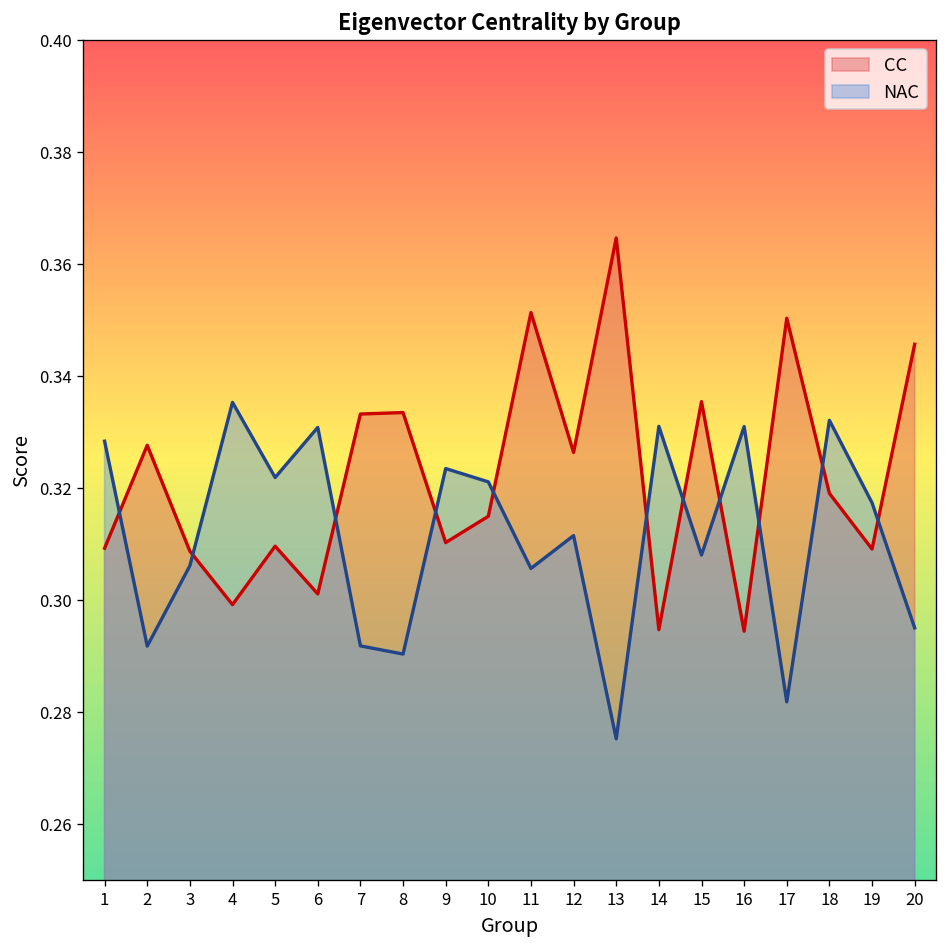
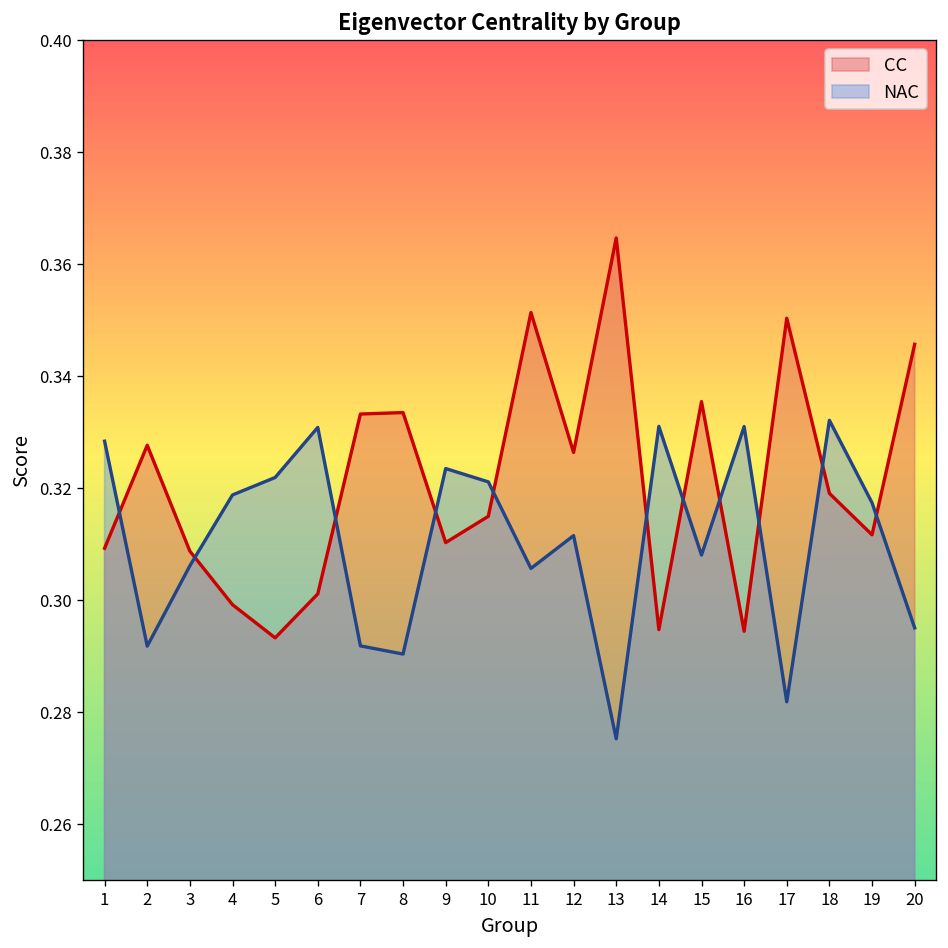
NAC, 4: 0.335 -> 0.319
CC, 5: 0.310 -> 0.293
CC, 19: 0.309 -> 0.312
